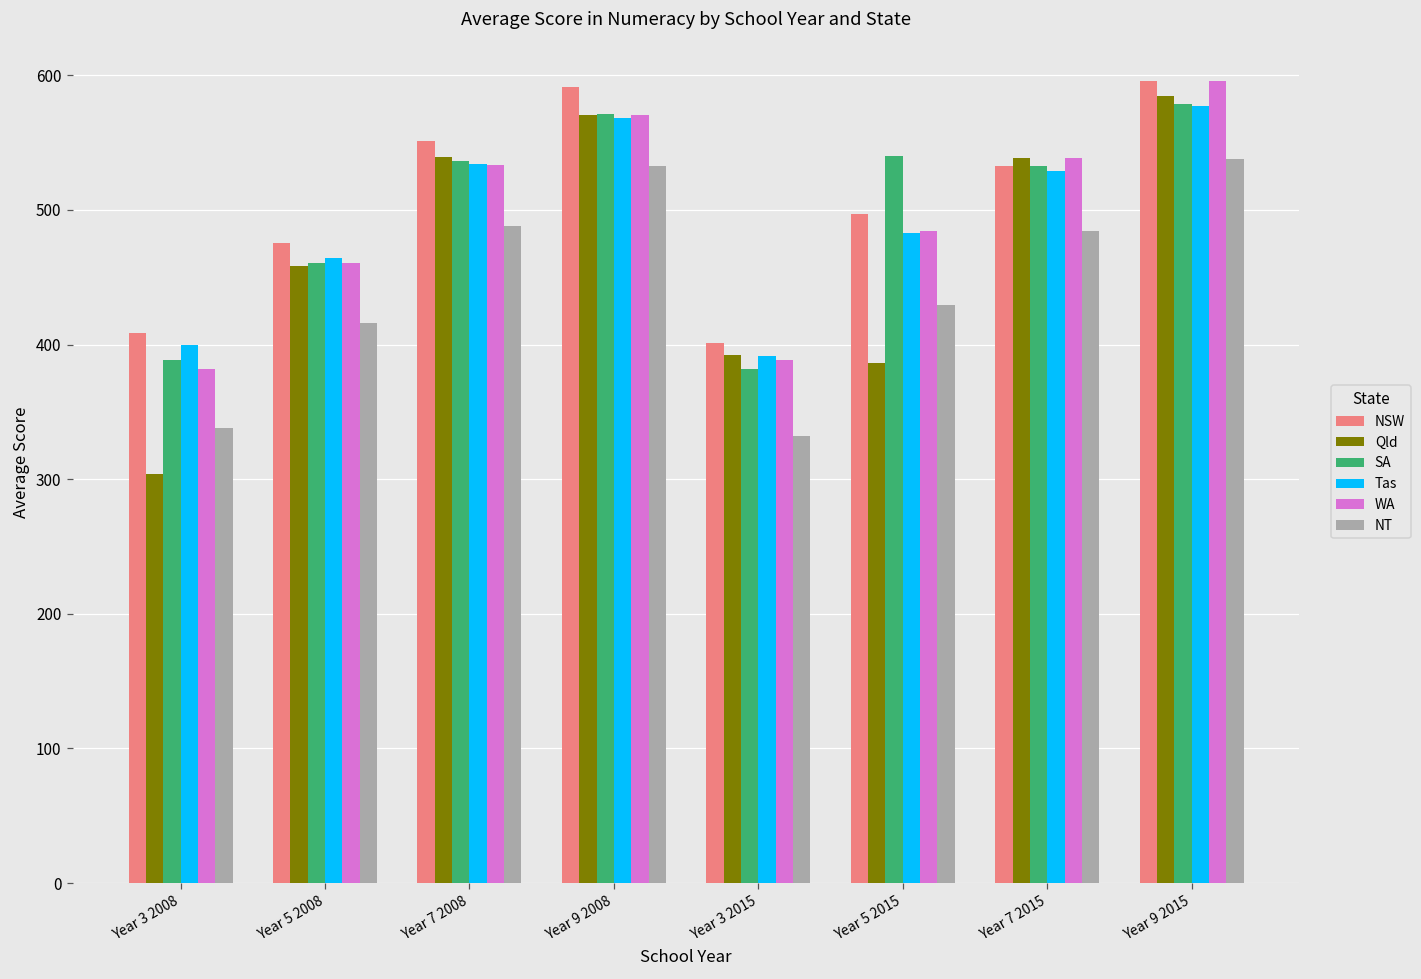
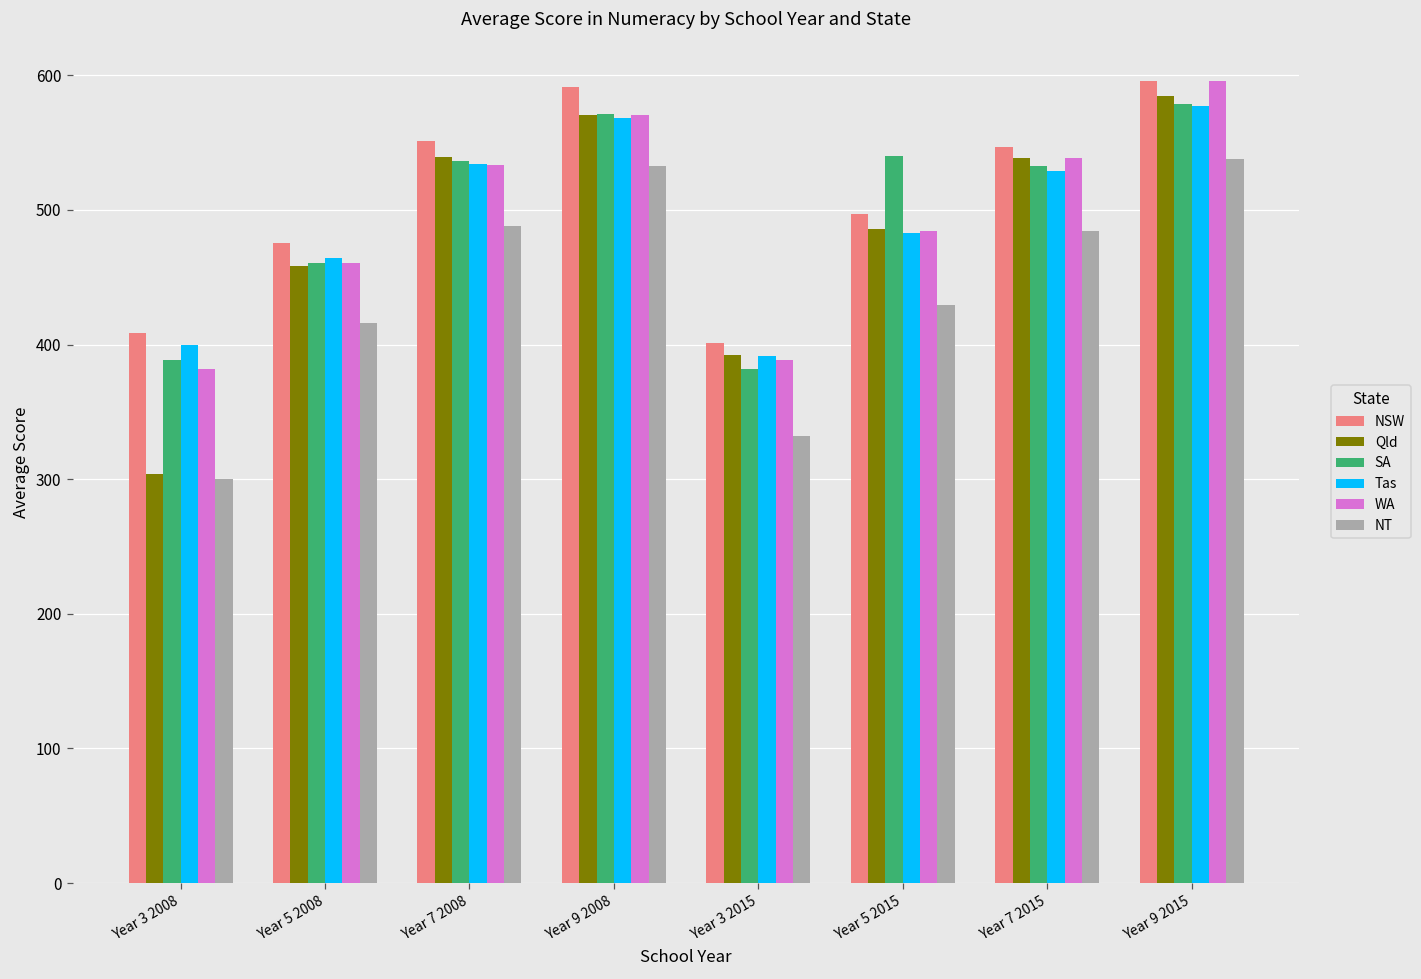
NT, Year 3 2008: 338 -> 300
Qld, Year 5 2015: 386 -> 486
NSW, Year 7 2015: 533 -> 547
